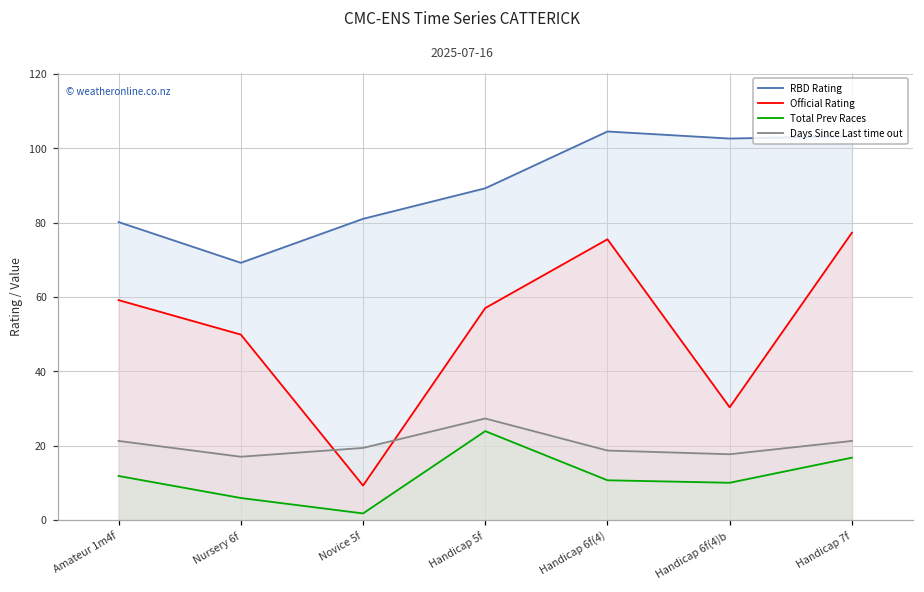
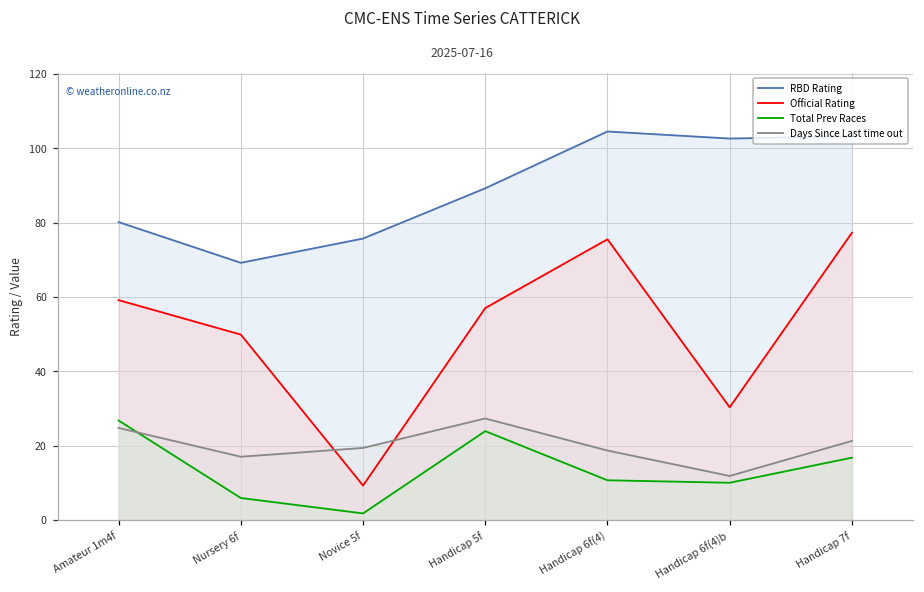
Total Prev Races, Amateur 1m4f: 12 -> 27
Days Since Last time out, Amateur 1m4f: 21 -> 25
RBD Rating, Novice 5f: 81 -> 76
Days Since Last time out, Handicap 6f(4)b: 18 -> 12
